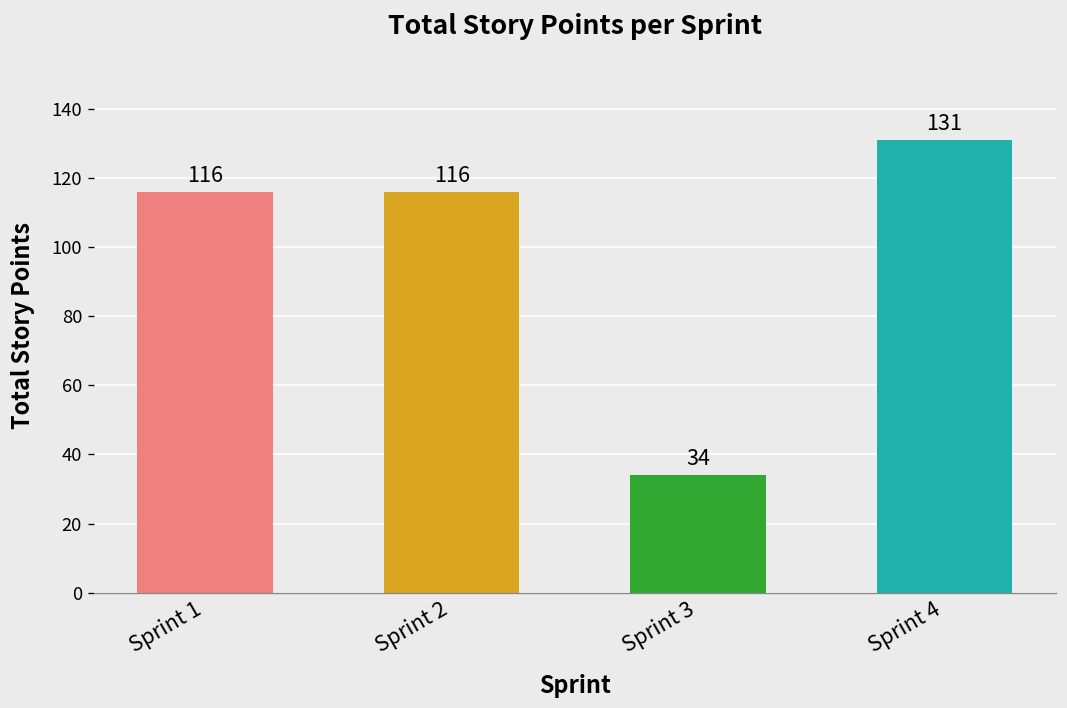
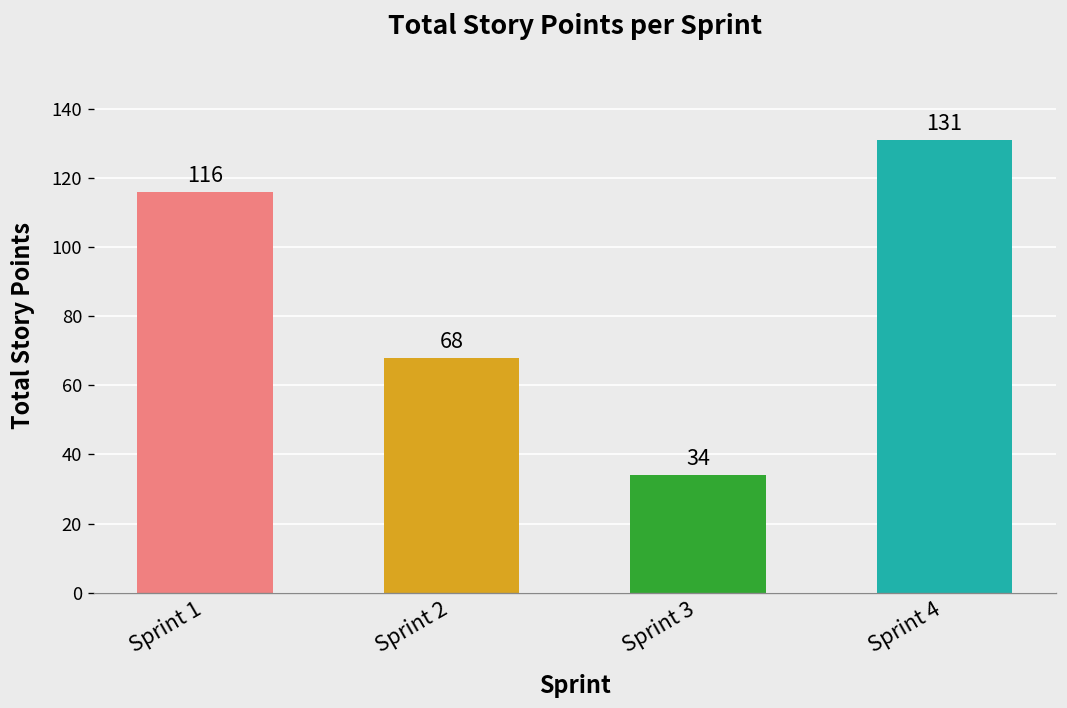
Sprint 2: 116 -> 68
